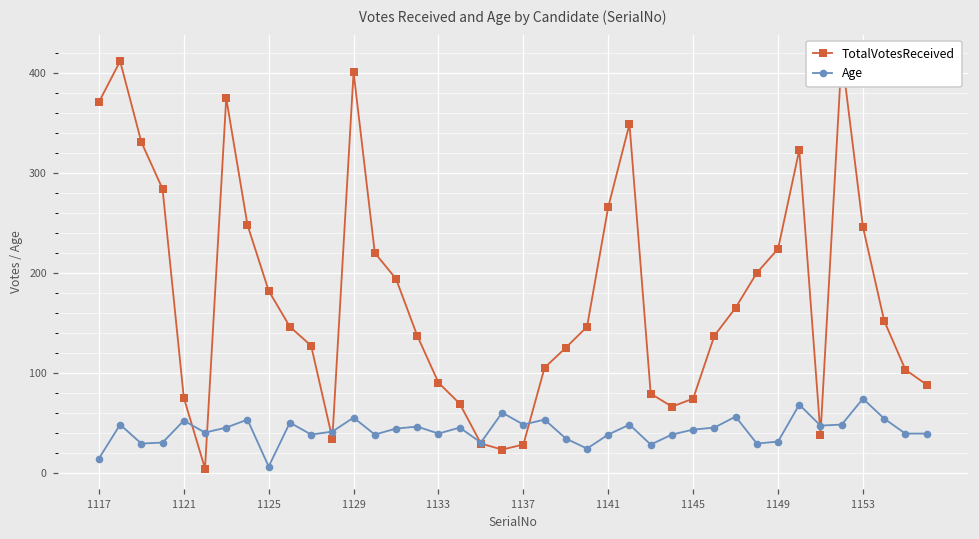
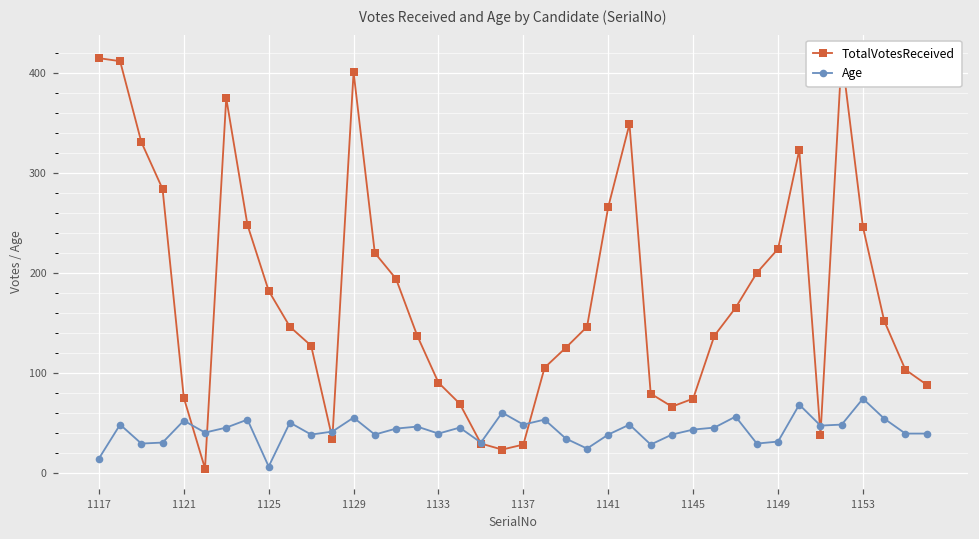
TotalVotesReceived, 1117: 370 -> 420
